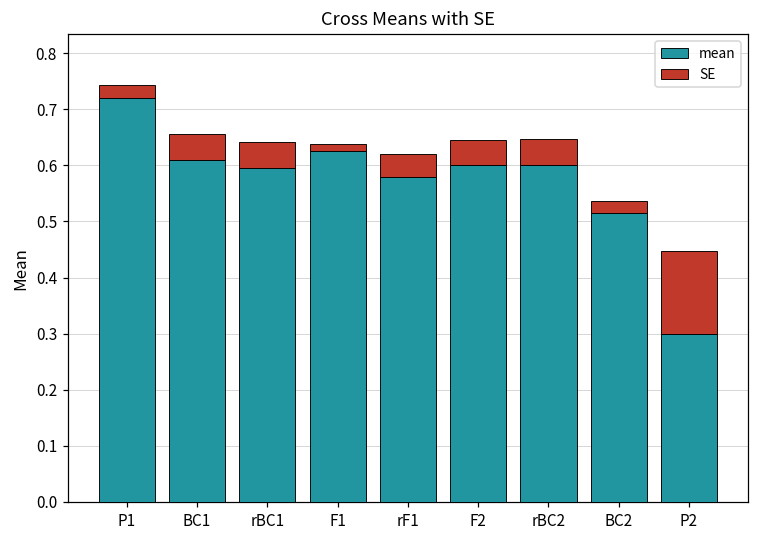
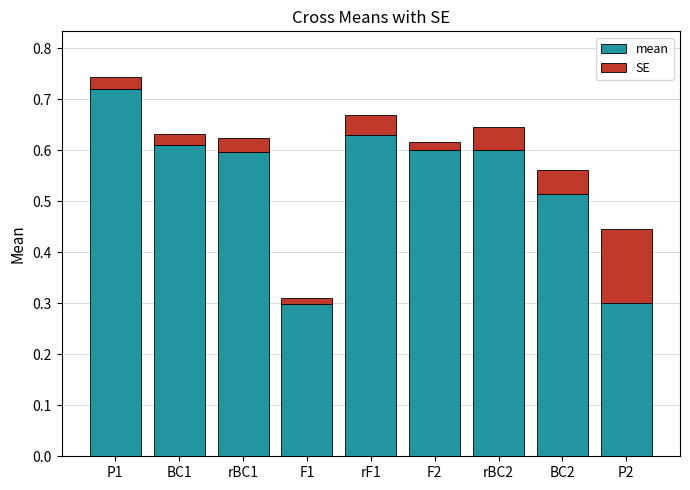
SE, BC1: 0.05 -> 0.02
SE, rBC1: 0.05 -> 0.03
mean, F1: 0.63 -> 0.30
mean, rF1: 0.58 -> 0.63
SE, F2: 0.04 -> 0.02
SE, BC2: 0.02 -> 0.05
